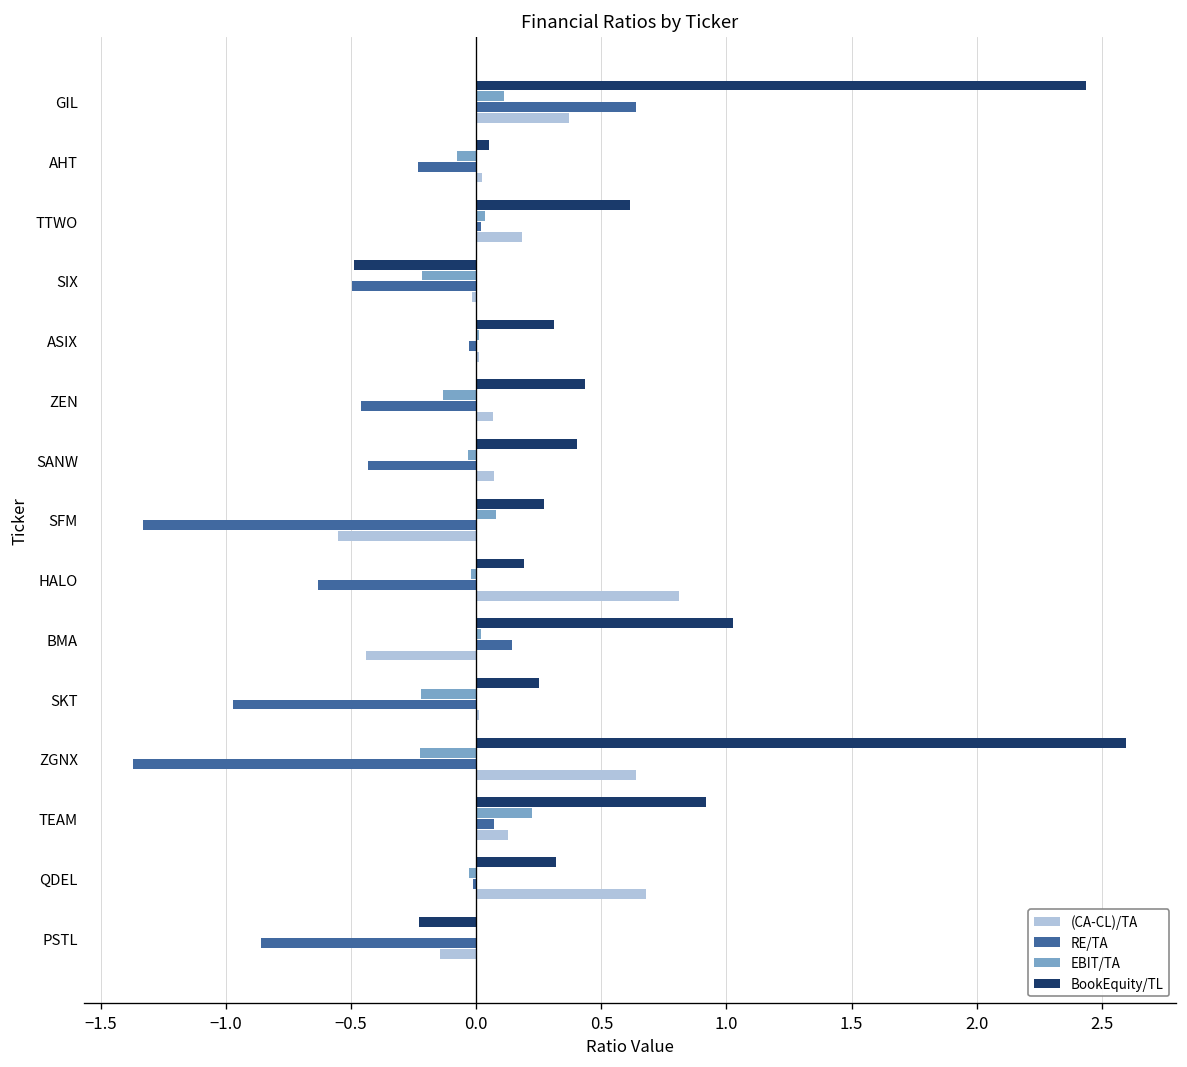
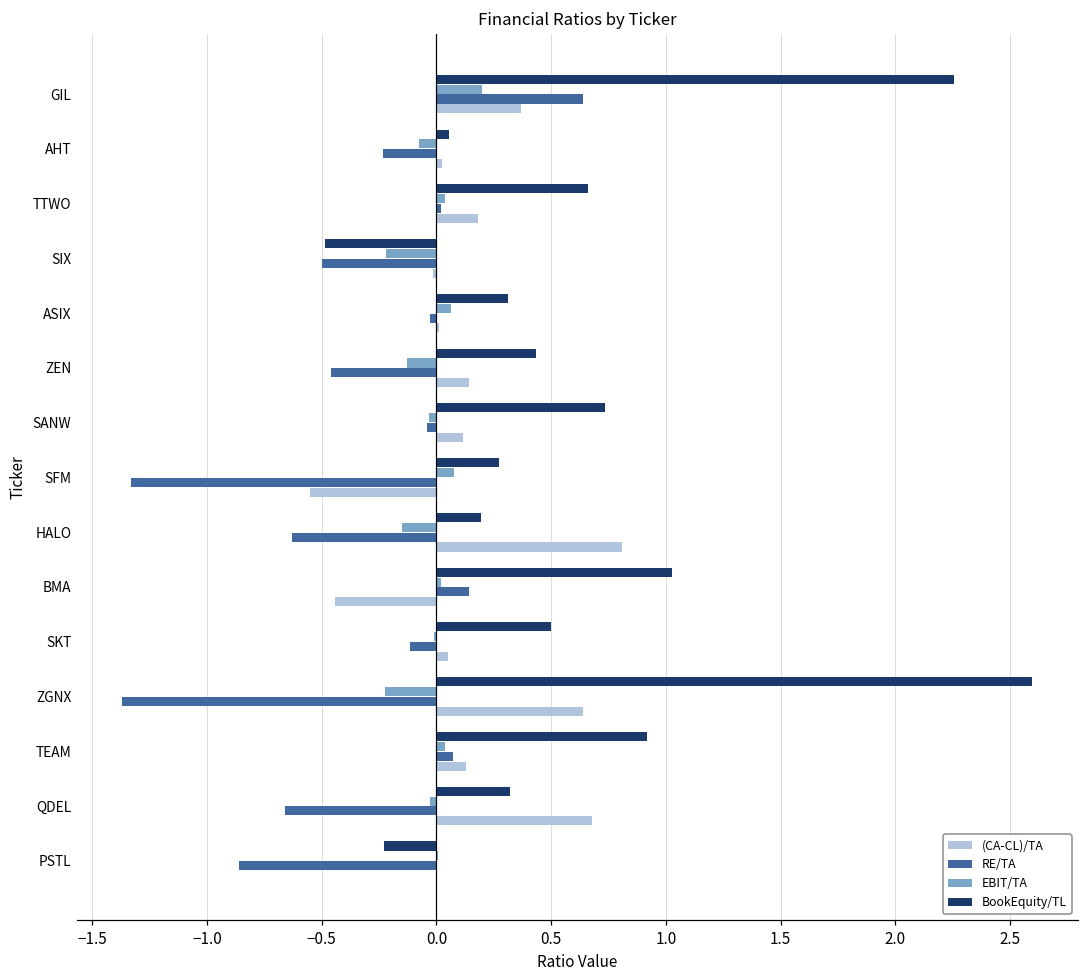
BookEquity/TL, GIL: 2.43 -> 2.25
EBIT/TA, GIL: 0.11 -> 0.20
BookEquity/TL, TTWO: 0.61 -> 0.66
EBIT/TA, ASIX: 0.01 -> 0.06
(CA-CL)/TA, ZEN: 0.07 -> 0.14
BookEquity/TL, SANW: 0.40 -> 0.74
RE/TA, SANW: -0.43 -> -0.04
(CA-CL)/TA, SANW: 0.07 -> 0.12
EBIT/TA, HALO: -0.02 -> -0.15
BookEquity/TL, SKT: 0.25 -> 0.50
EBIT/TA, SKT: -0.22 -> -0.01
RE/TA, SKT: -0.97 -> -0.11
(CA-CL)/TA, SKT: 0.01 -> 0.05
EBIT/TA, TEAM: 0.22 -> 0.04
RE/TA, QDEL: -0.01 -> -0.66
(CA-CL)/TA, PSTL: -0.14 -> 0.00
